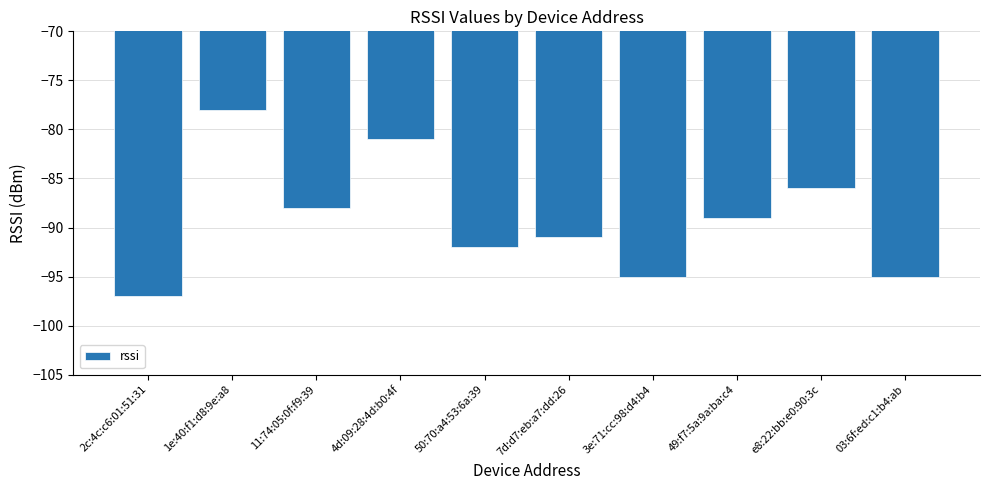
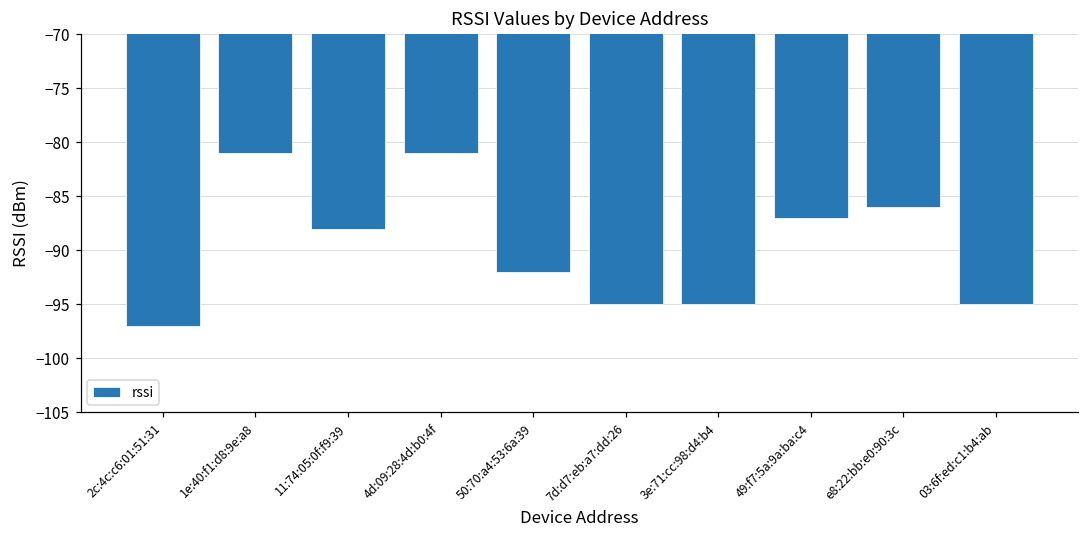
1e:40:f1:d8:9e:a8: -78 -> -81
7d:d7:eb:a7:dd:26: -91 -> -95
49:f7:5a:9a:ba:c4: -89 -> -87
